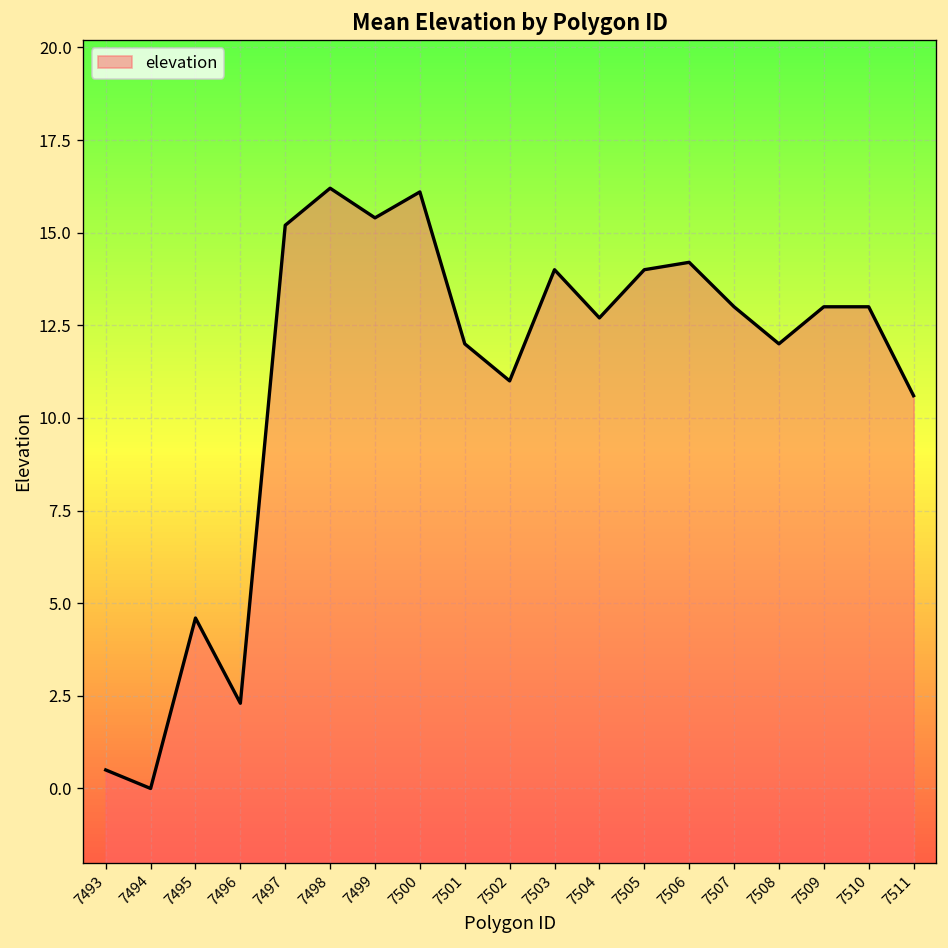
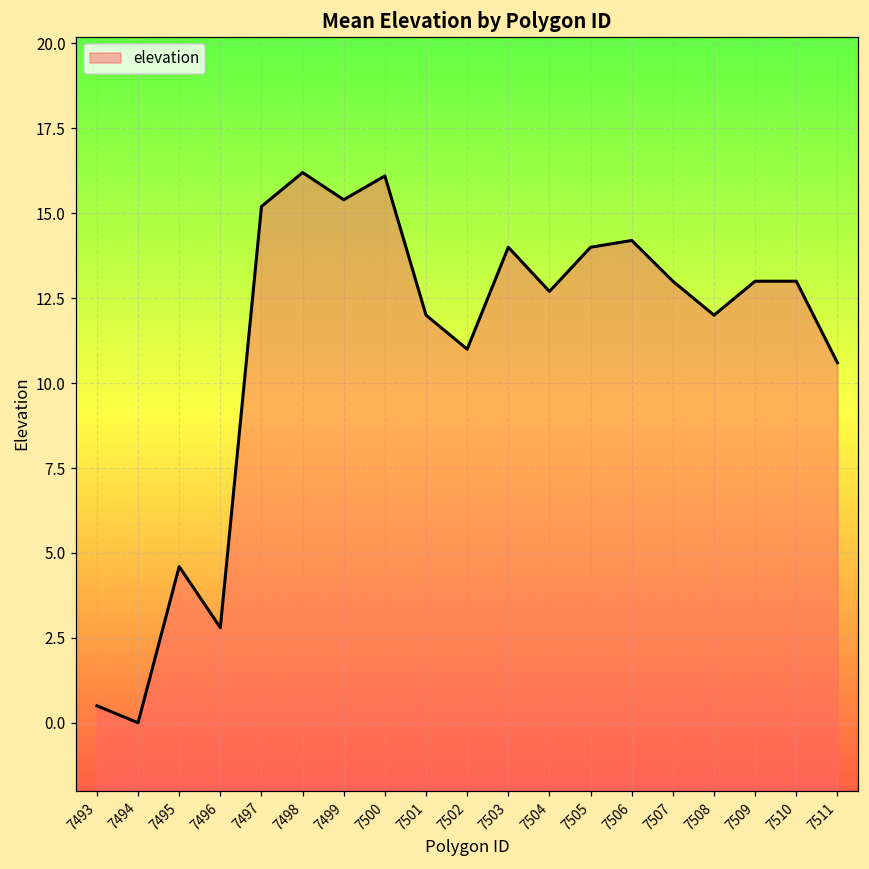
7496: 2.3 -> 2.8
